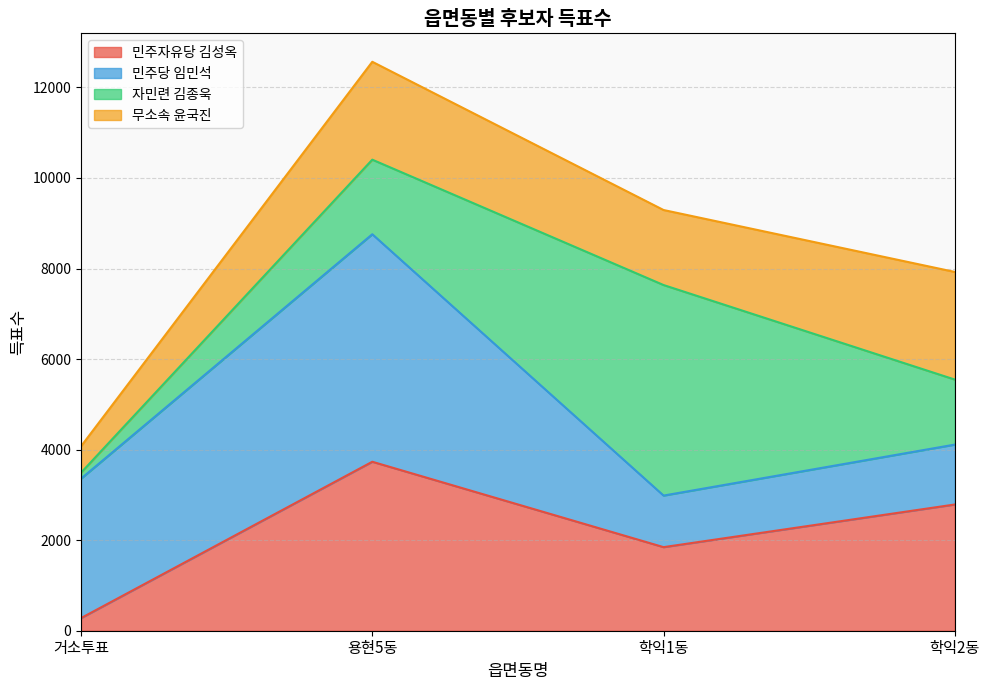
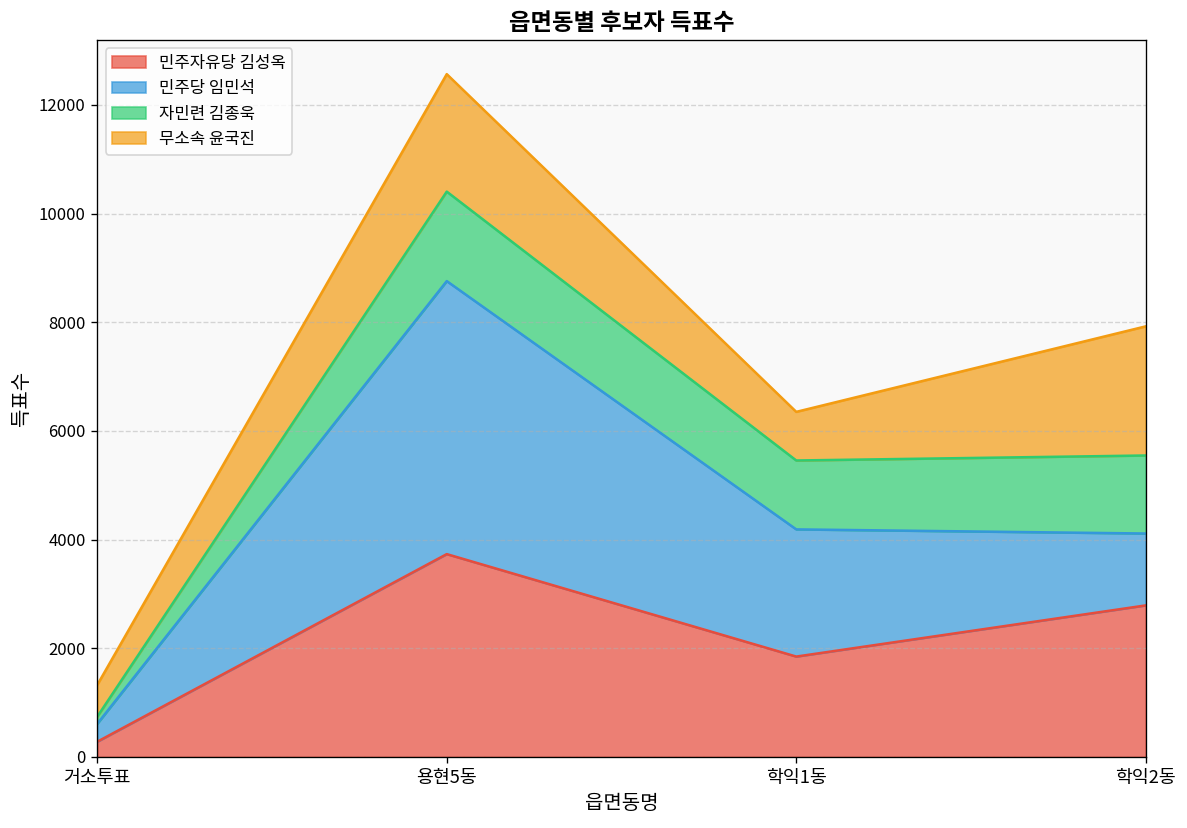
민주당 임민석, 거소투표: 3100 -> 300
민주당 임민석, 학익1동: 1100 -> 2300
자민련 김종욱, 학익1동: 4700 -> 1300
무소속 윤국진, 학익1동: 1700 -> 900
